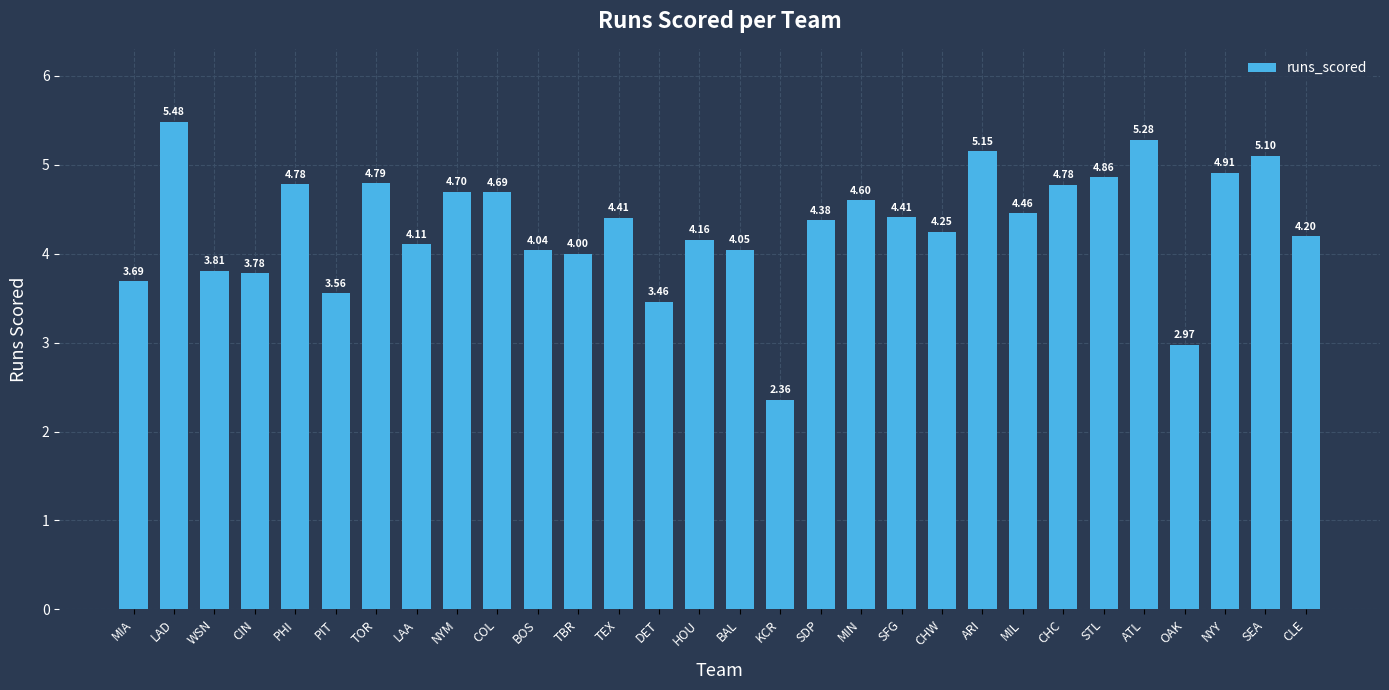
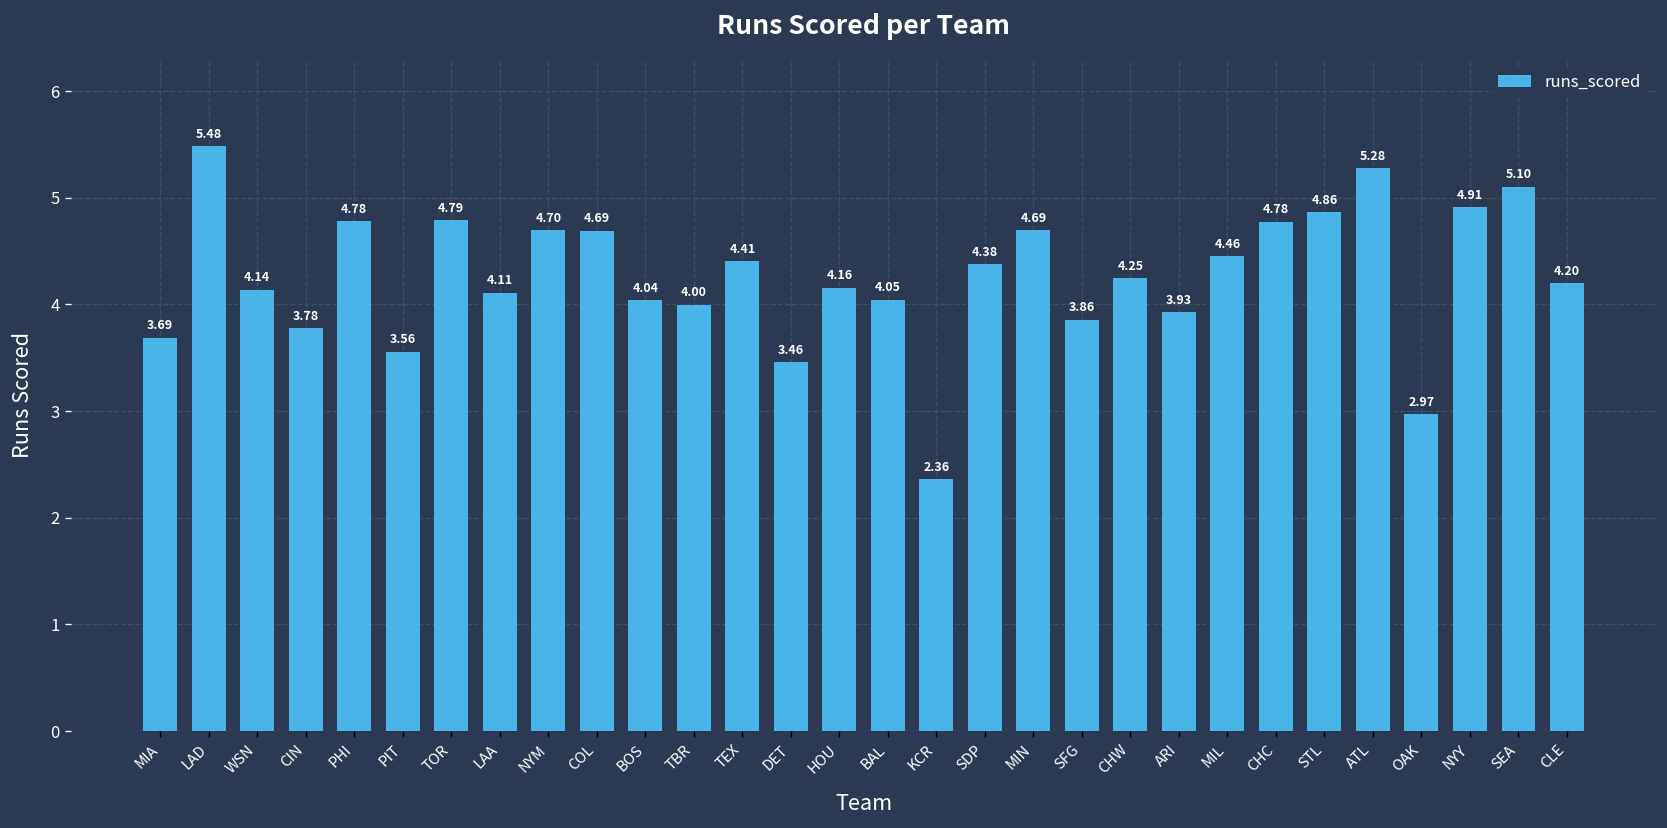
WSN: 3.81 -> 4.14
MIN: 4.60 -> 4.69
SFG: 4.41 -> 3.86
ARI: 5.15 -> 3.93
